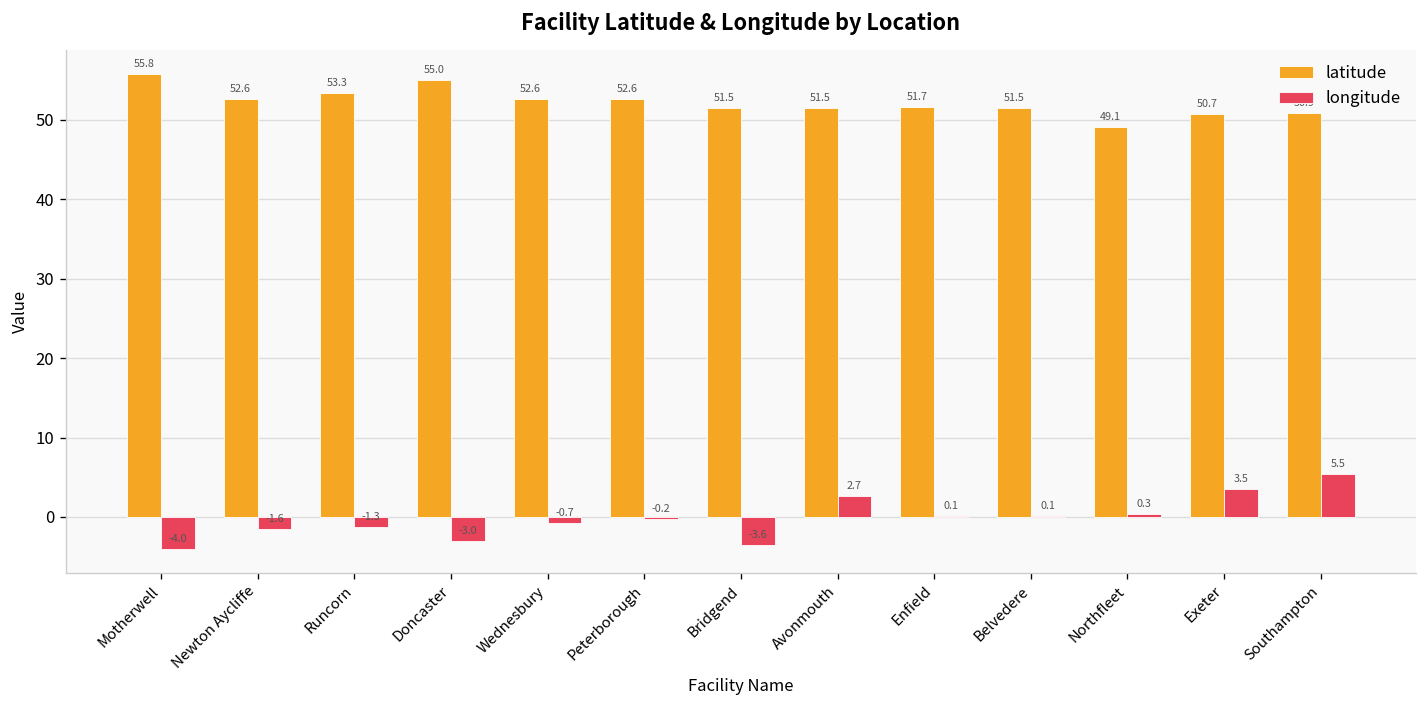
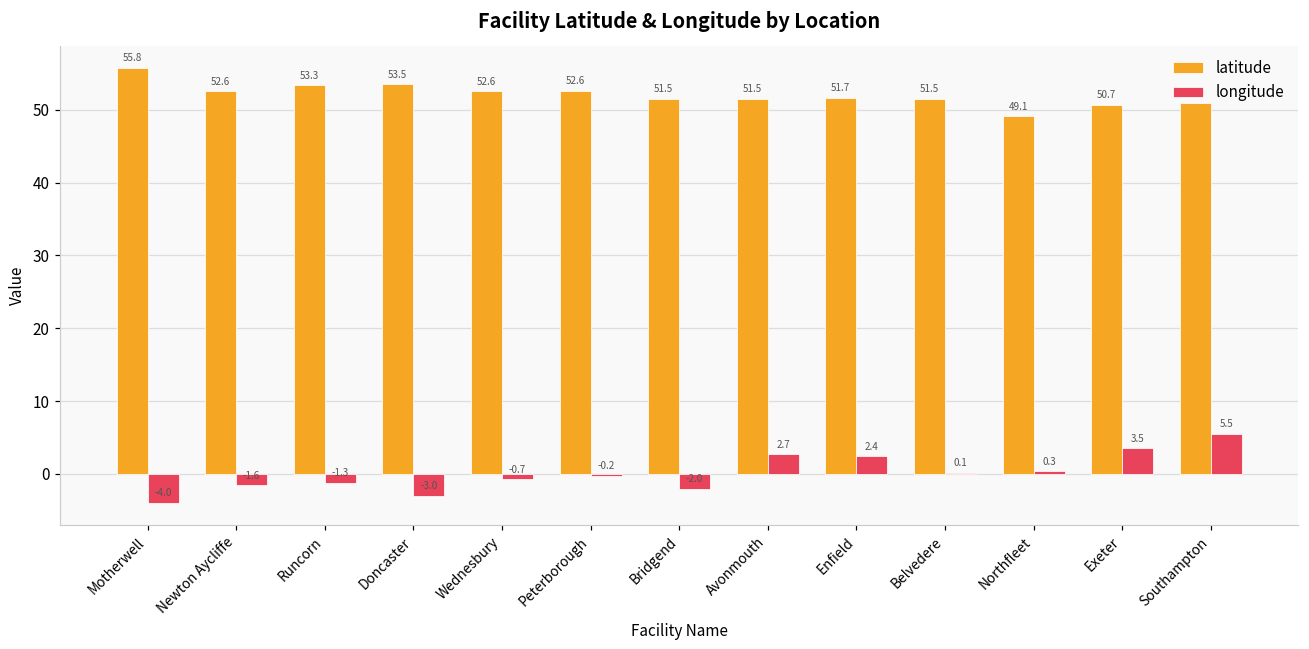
latitude, Doncaster: 55.0 -> 53.5
longitude, Bridgend: -3.6 -> -2.0
longitude, Enfield: 0.1 -> 2.4
